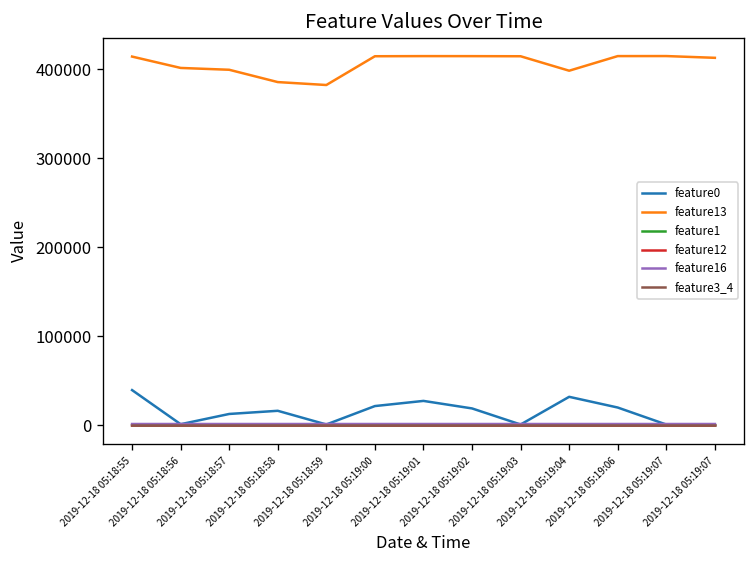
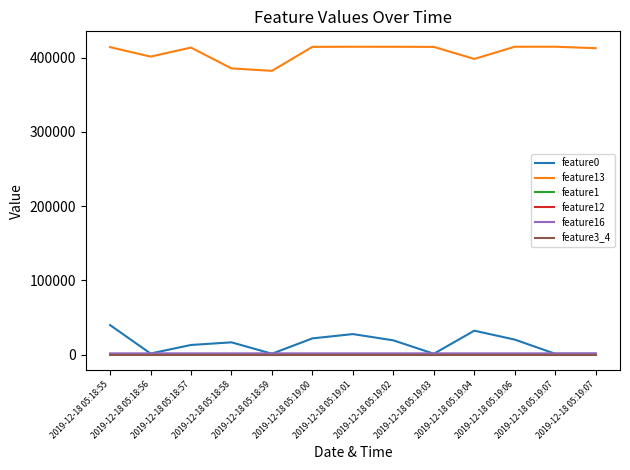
feature13, 2019-12-18 05:18:57: 400000 -> 410000
